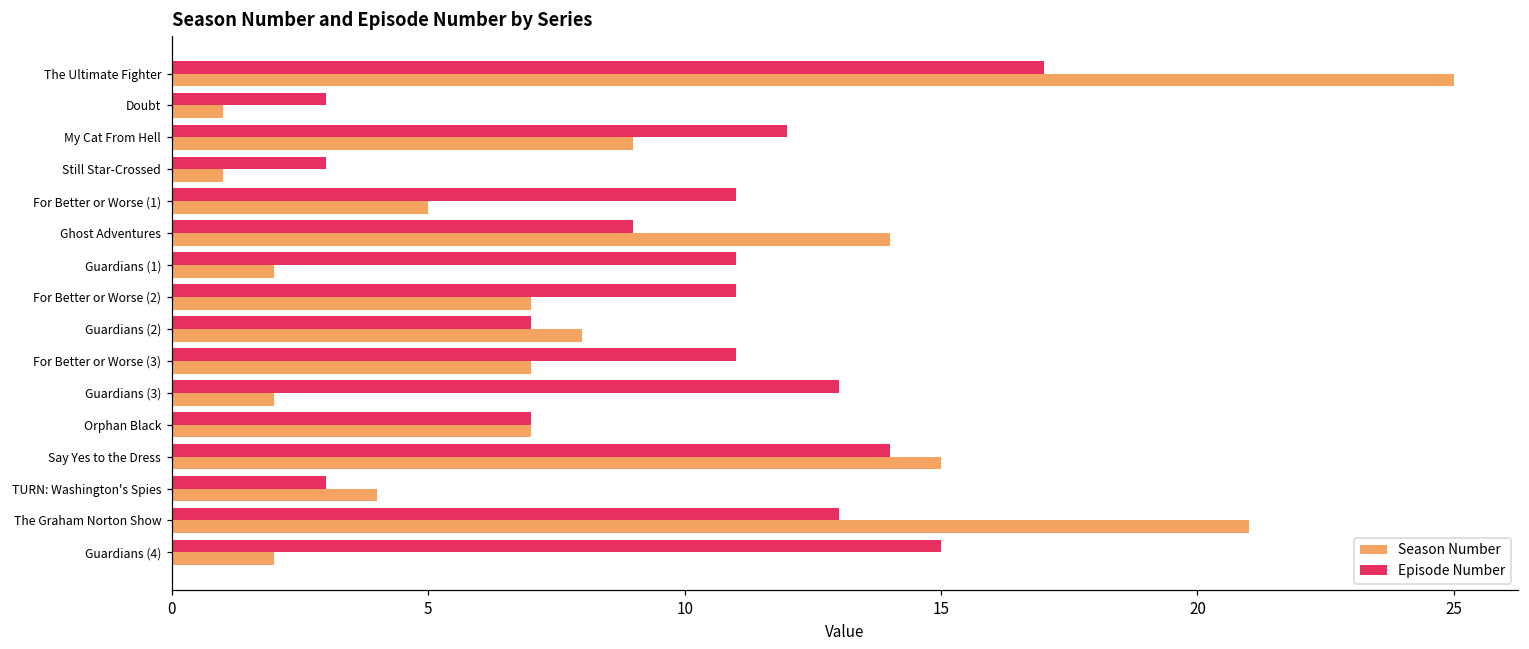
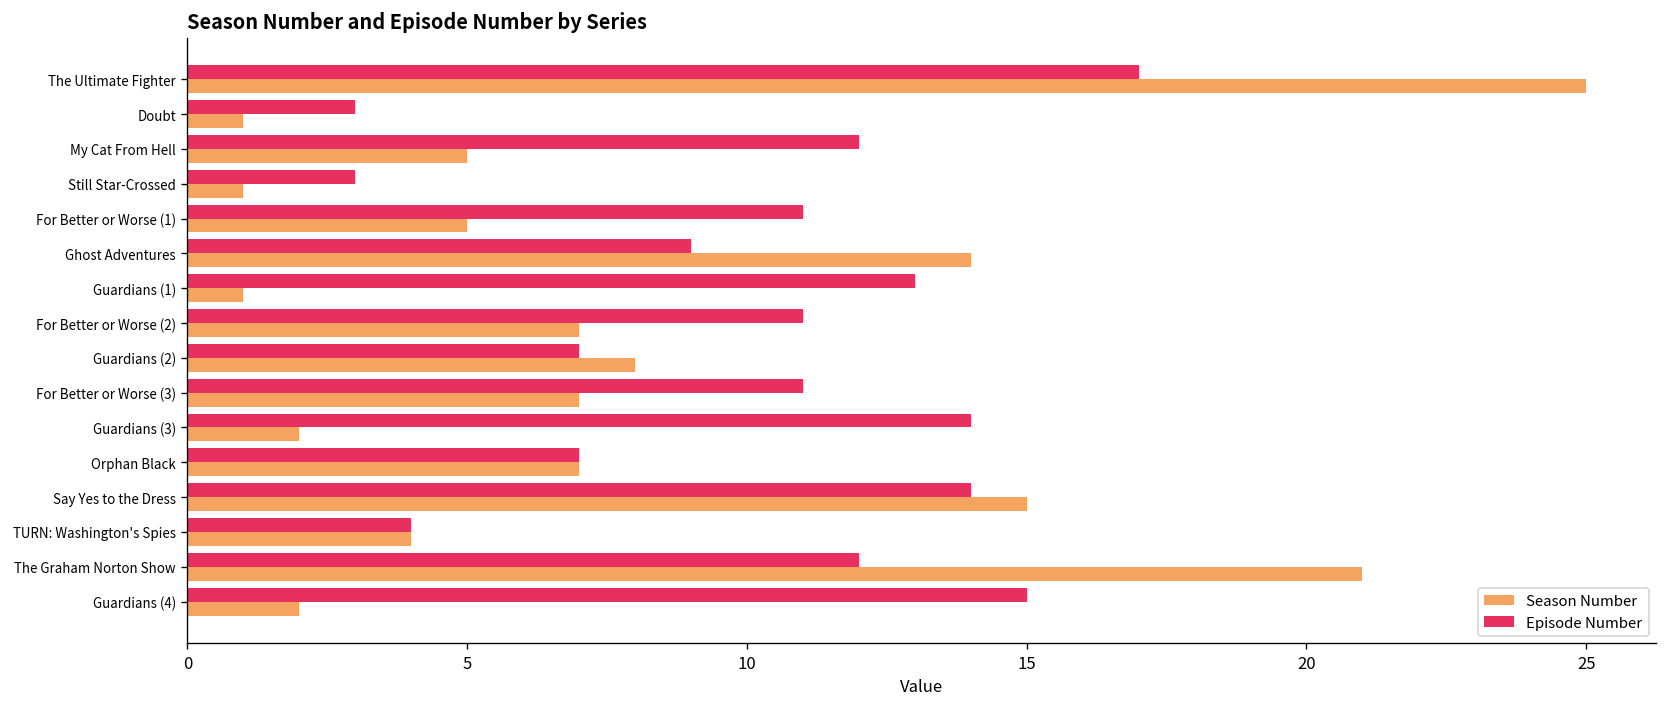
Season Number, My Cat From Hell: 9 -> 5
Episode Number, Guardians (1): 11 -> 13
Season Number, Guardians (1): 2 -> 1
Episode Number, Guardians (3): 13 -> 14
Episode Number, TURN: Washington's Spies: 3 -> 4
Episode Number, The Graham Norton Show: 13 -> 12
